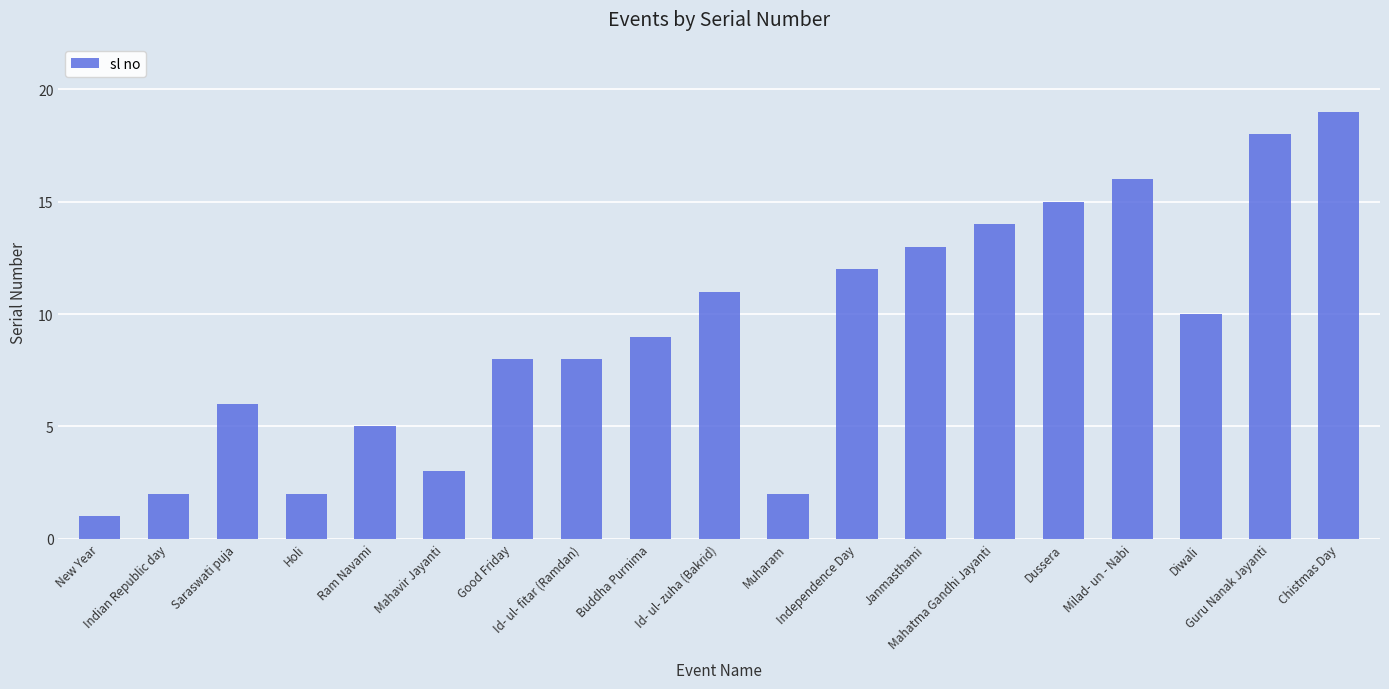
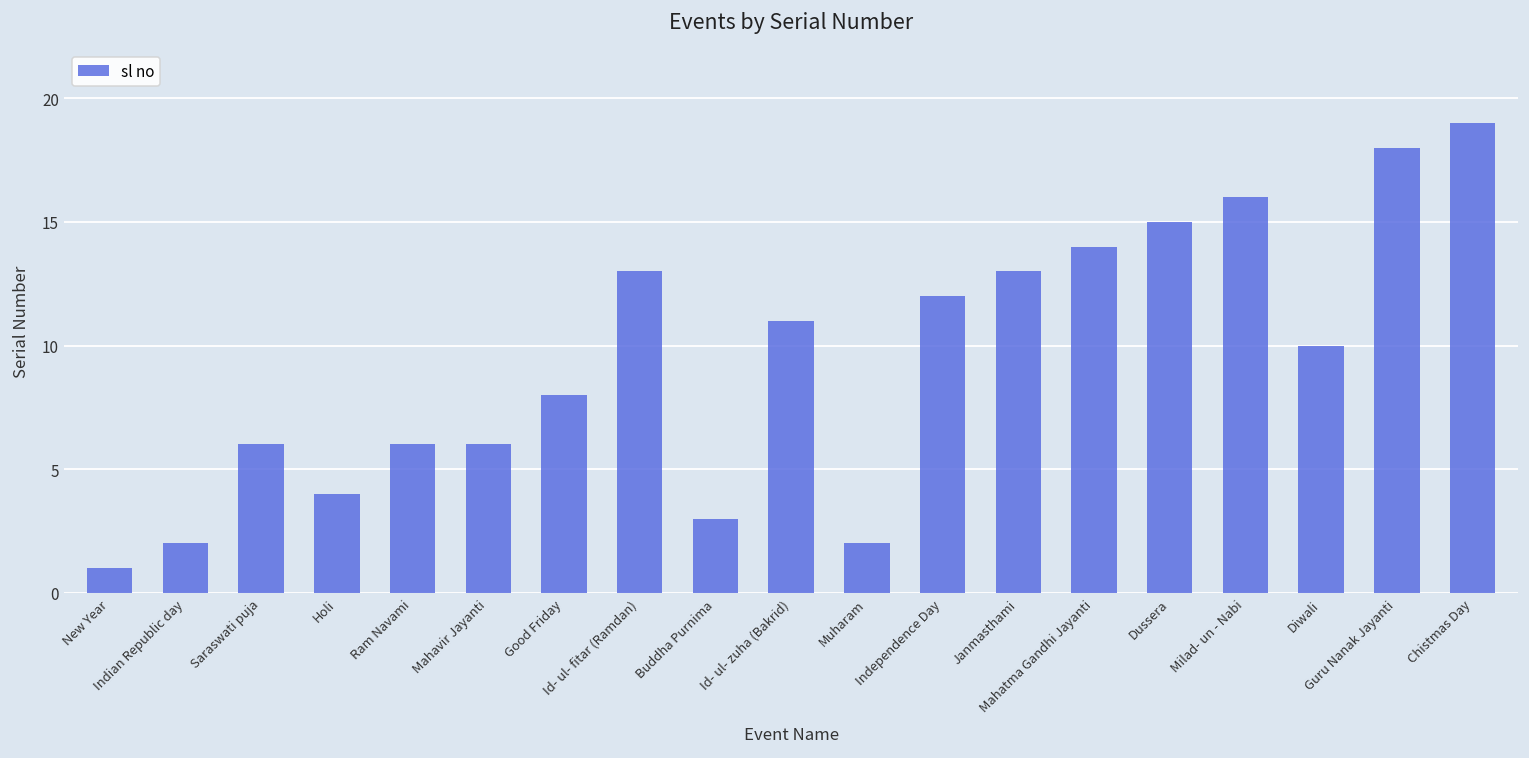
Holi: 2 -> 4
Ram Navami: 5 -> 6
Mahavir Jayanti: 3 -> 6
Id- ul- fitar (Ramdan): 8 -> 13
Buddha Purnima: 9 -> 3
